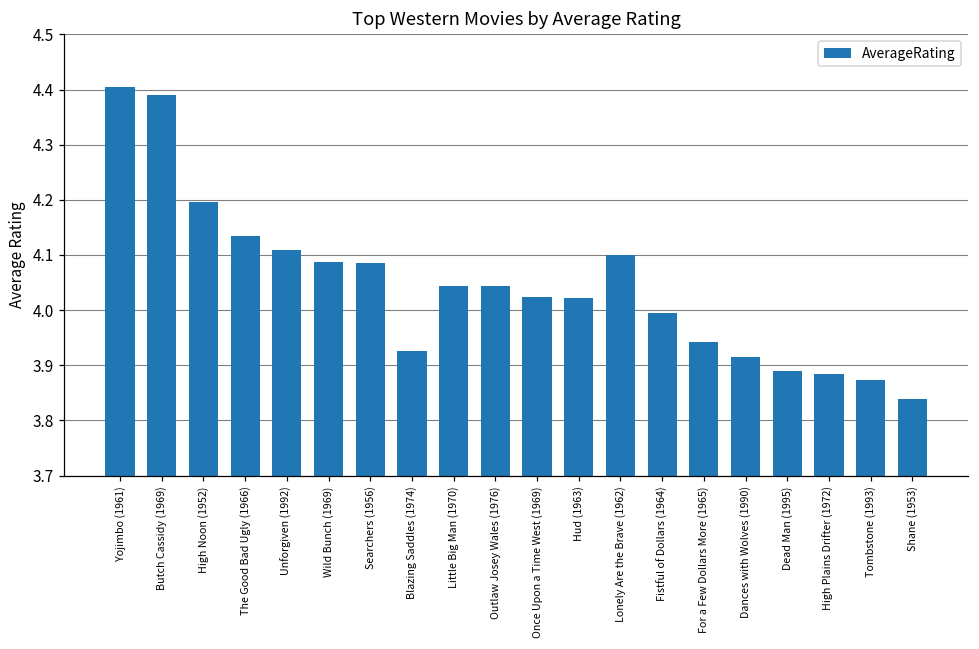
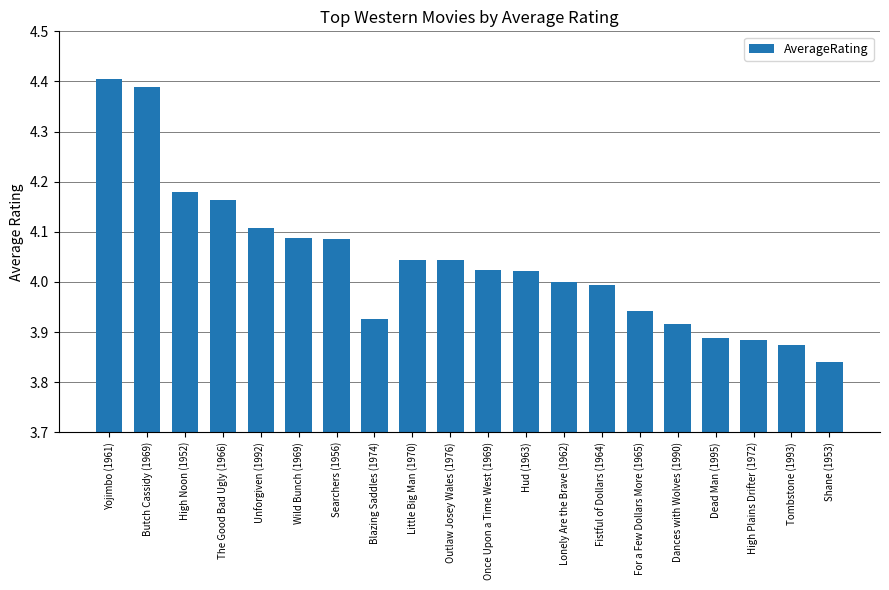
High Noon (1952): 4.20 -> 4.18
The Good Bad Ugly (1966): 4.13 -> 4.16
Lonely Are the Brave (1962): 4.1 -> 4.0
